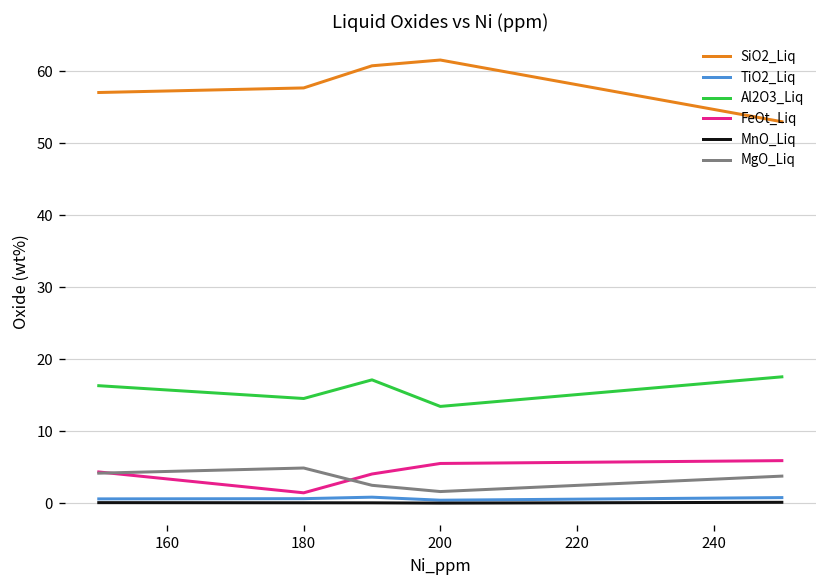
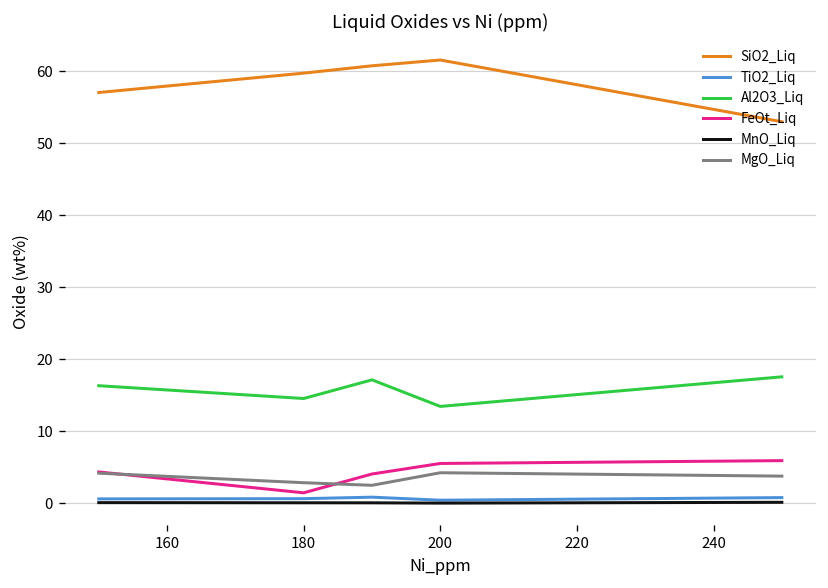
SiO2_Liq, 180: 58 -> 60
MgO_Liq, 180: 5 -> 3
MgO_Liq, 200: 2 -> 4
